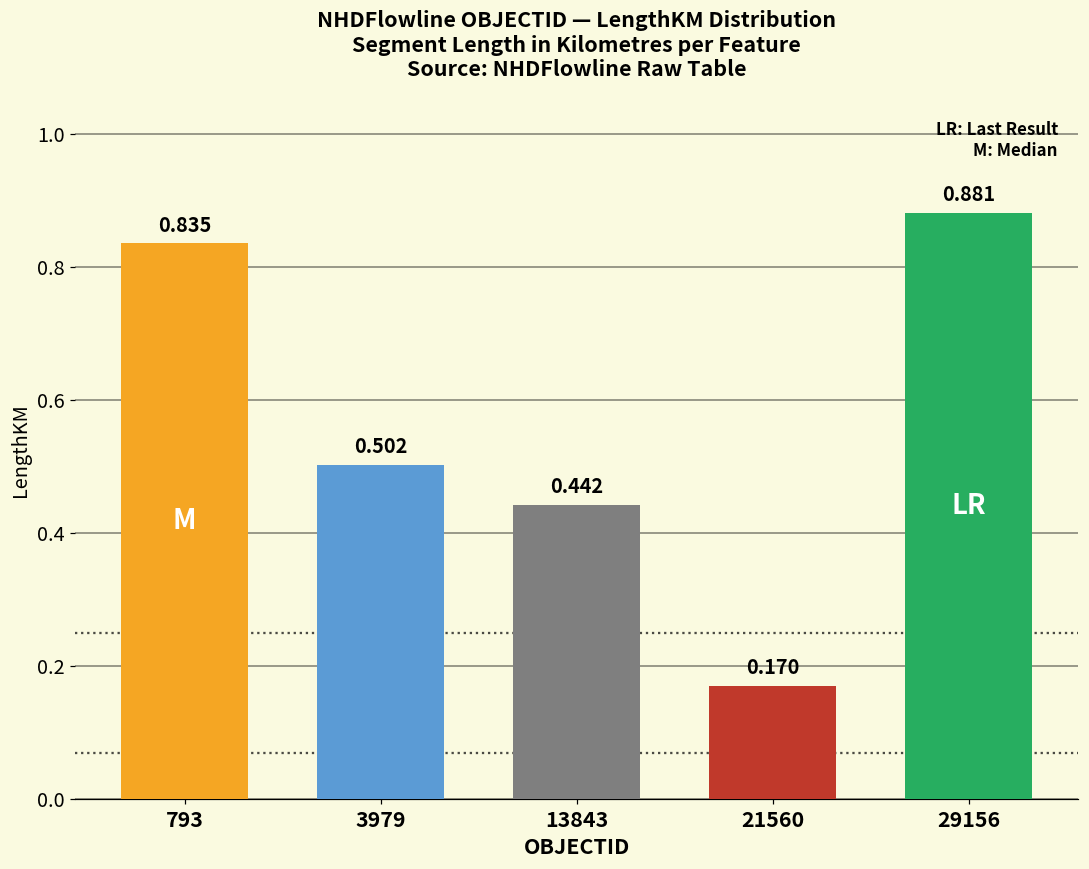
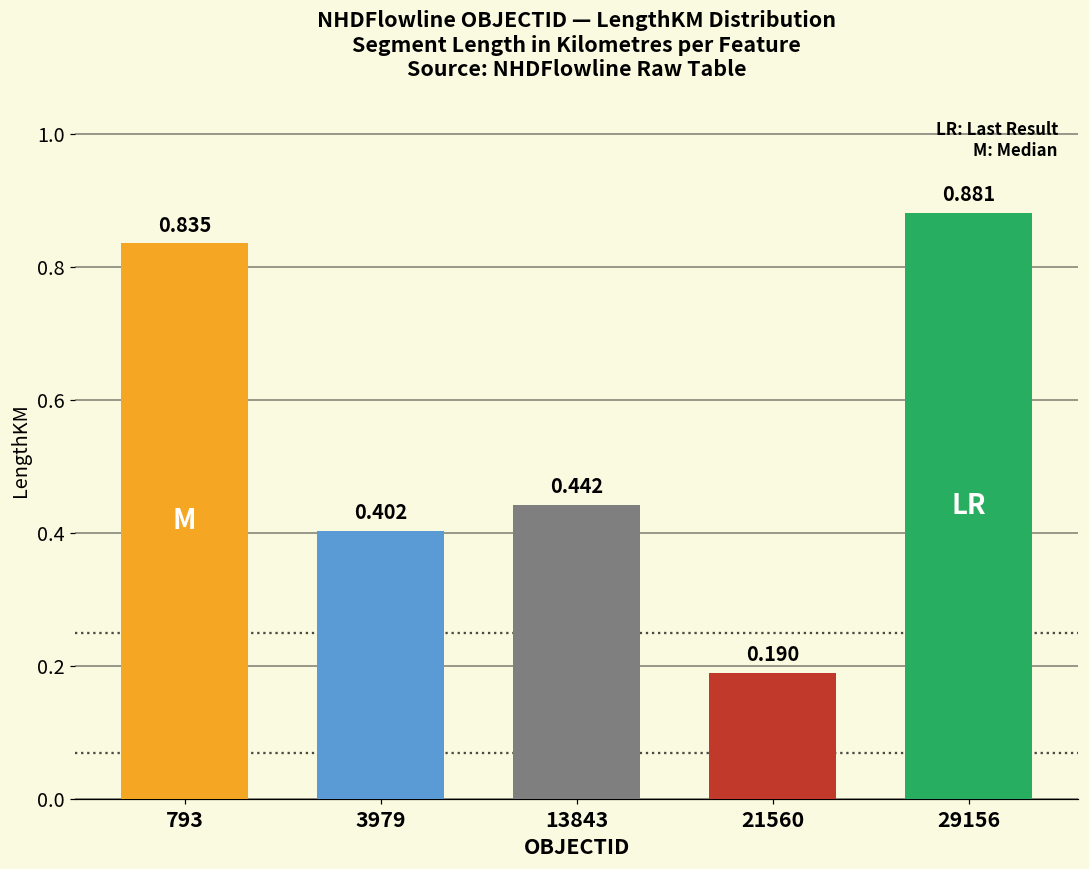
3979: 0.502 -> 0.402
21560: 0.170 -> 0.190
